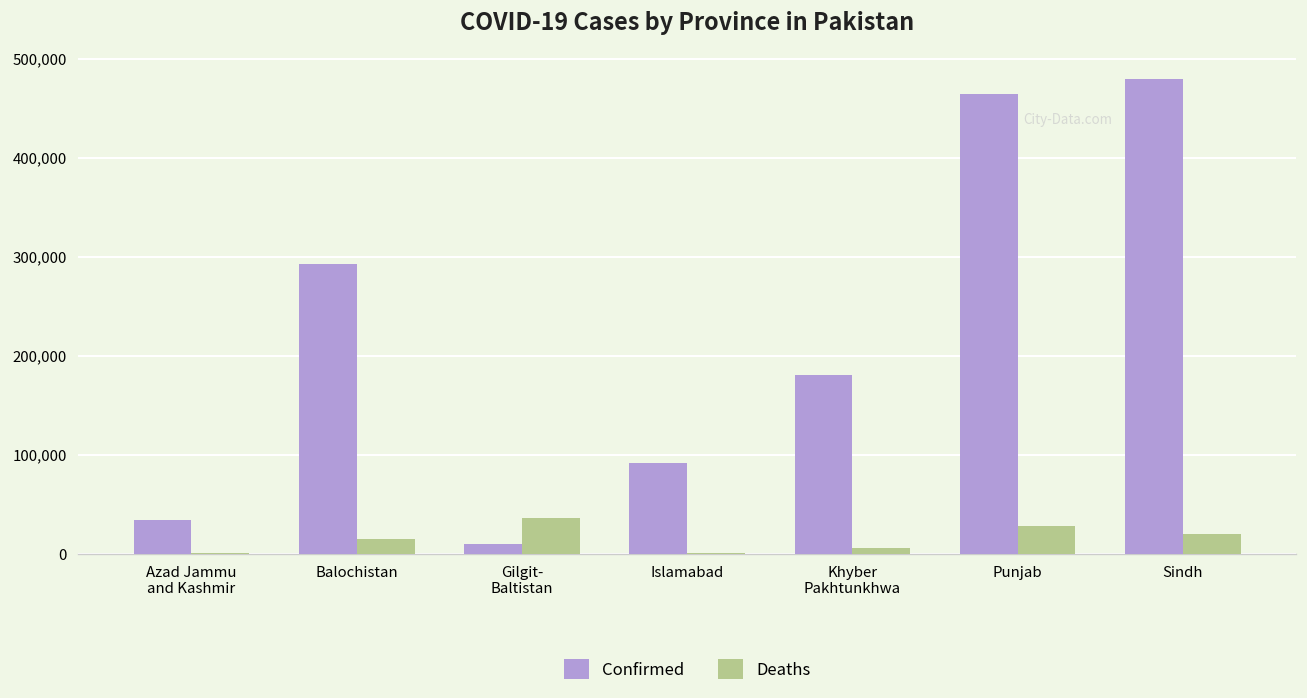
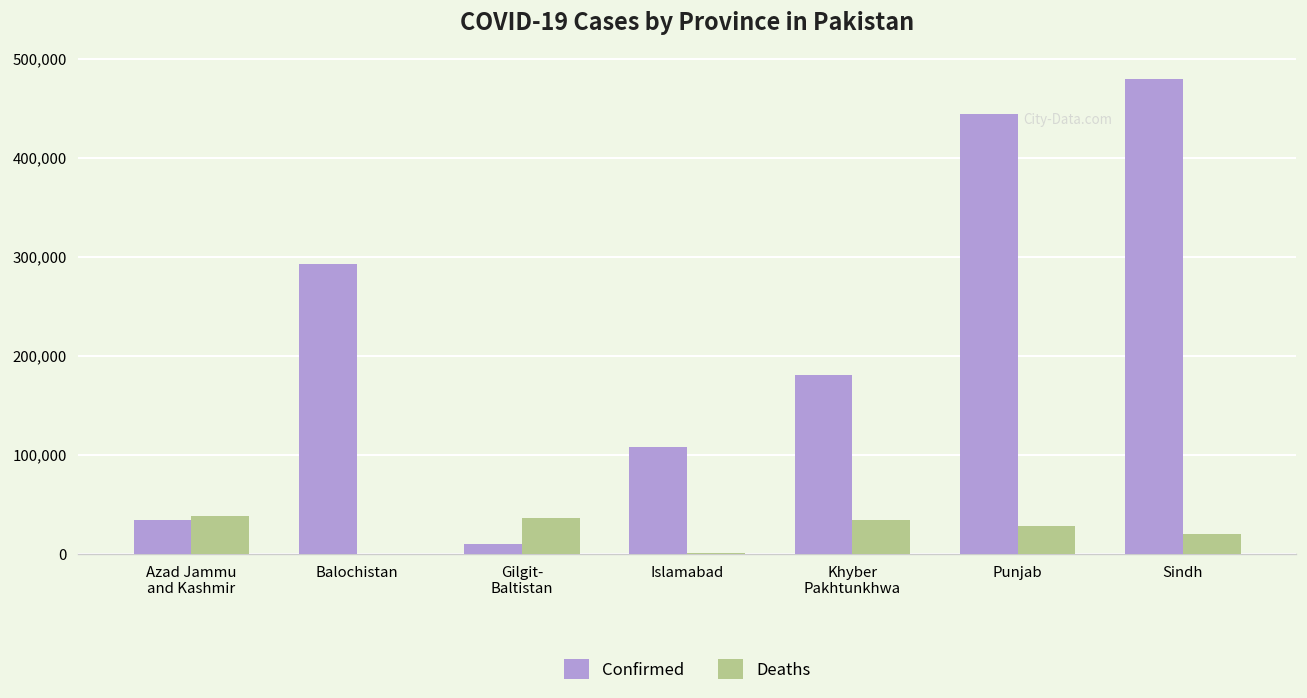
Deaths, Azad Jammu and Kashmir: 0 -> 40,000
Deaths, Balochistan: 20,000 -> 0
Confirmed, Islamabad: 90,000 -> 110,000
Deaths, Khyber Pakhtunkhwa: 10,000 -> 30,000
Confirmed, Punjab: 460,000 -> 440,000
